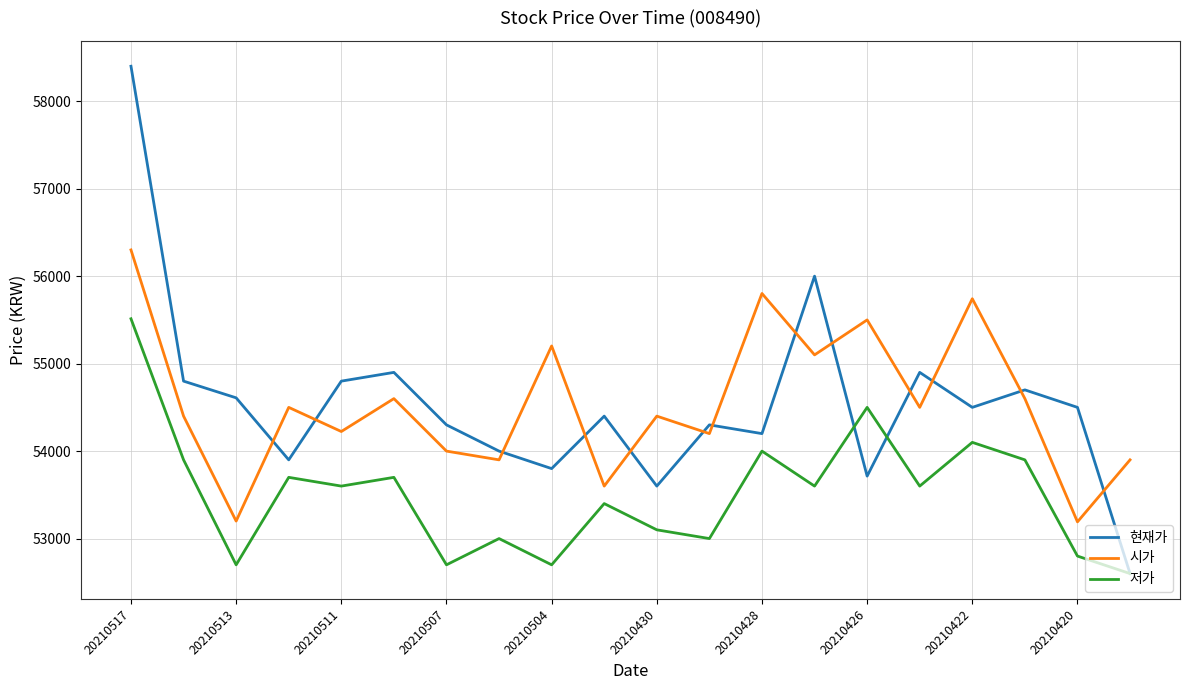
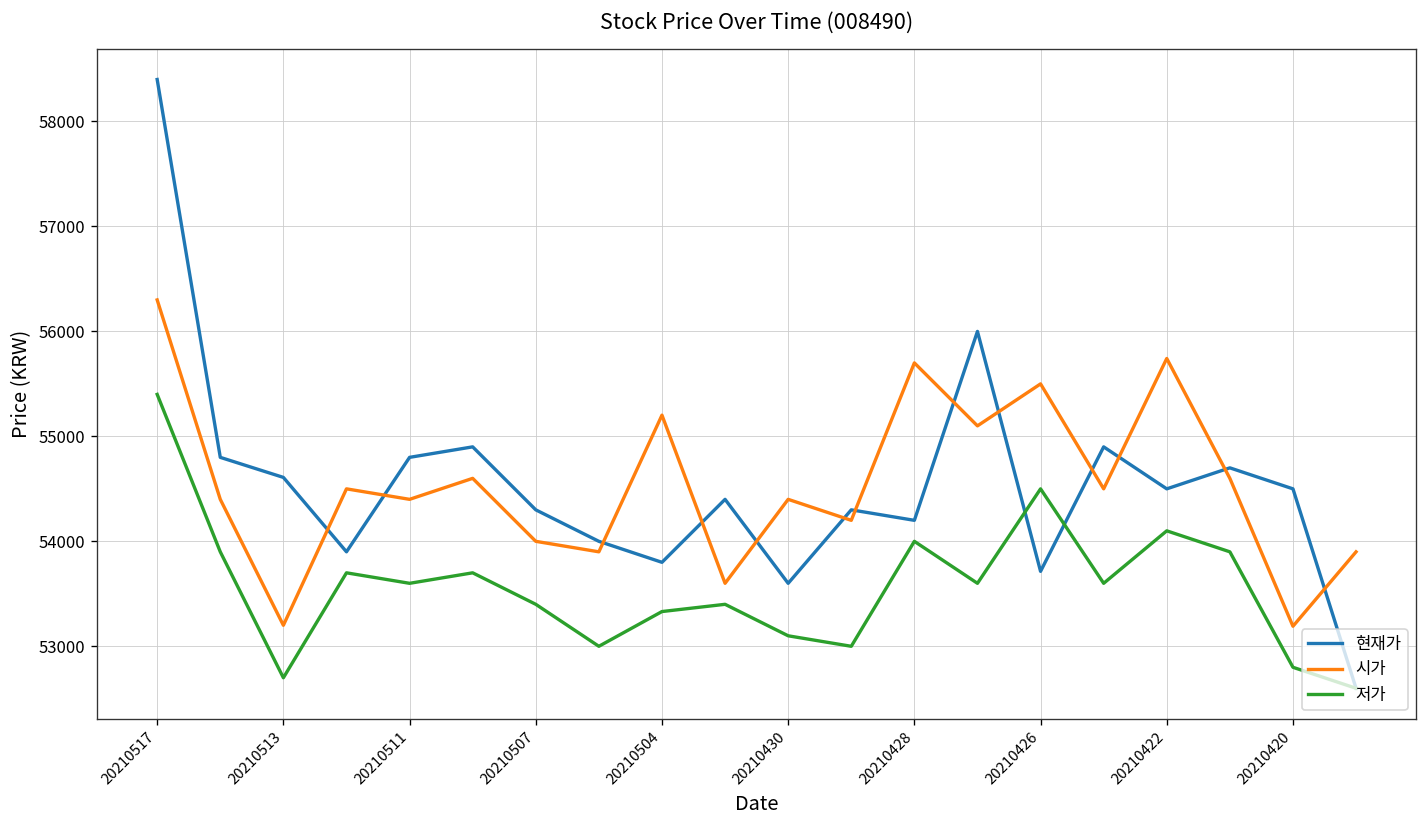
저가, 20210517: 55500 -> 55400
시가, 20210511: 54200 -> 54400
저가, 20210507: 52700 -> 53400
저가, 20210504: 52700 -> 53300
시가, 20210428: 55800 -> 55700
